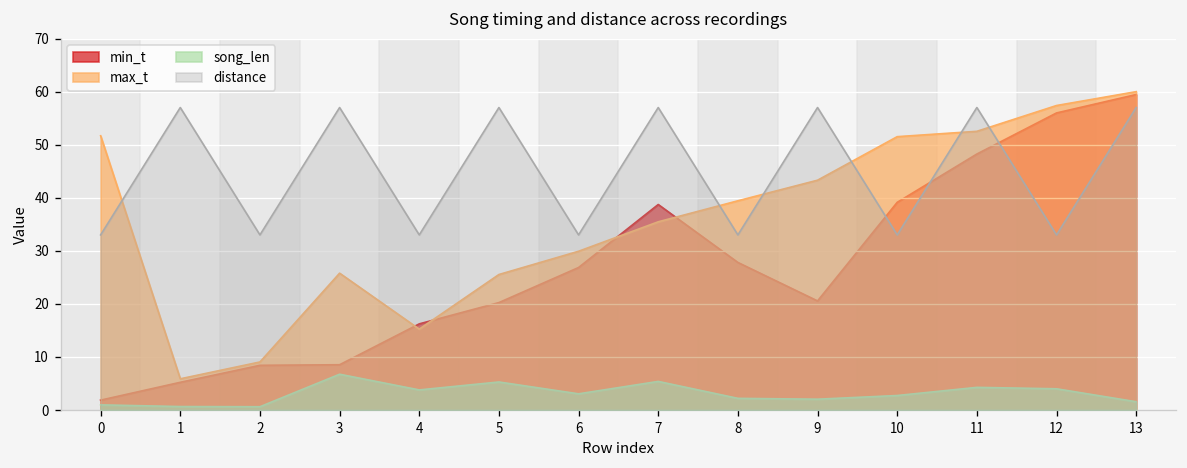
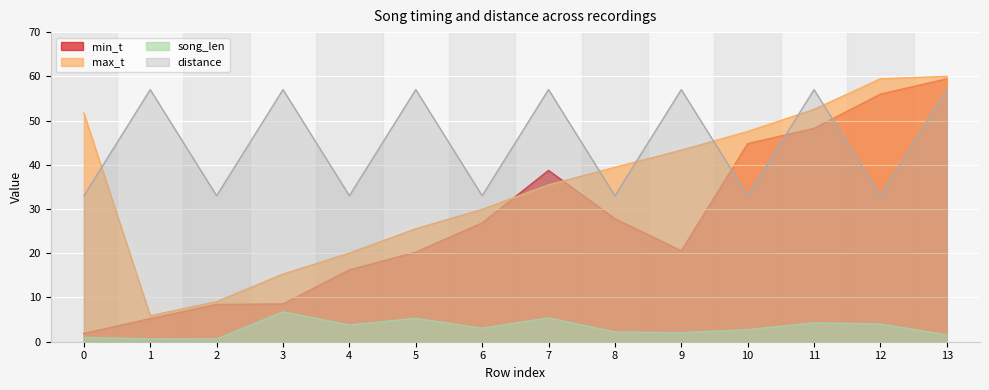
max_t, 3: 26 -> 15
max_t, 4: 15 -> 20
min_t, 10: 39 -> 45
max_t, 10: 52 -> 48
max_t, 12: 57 -> 59
